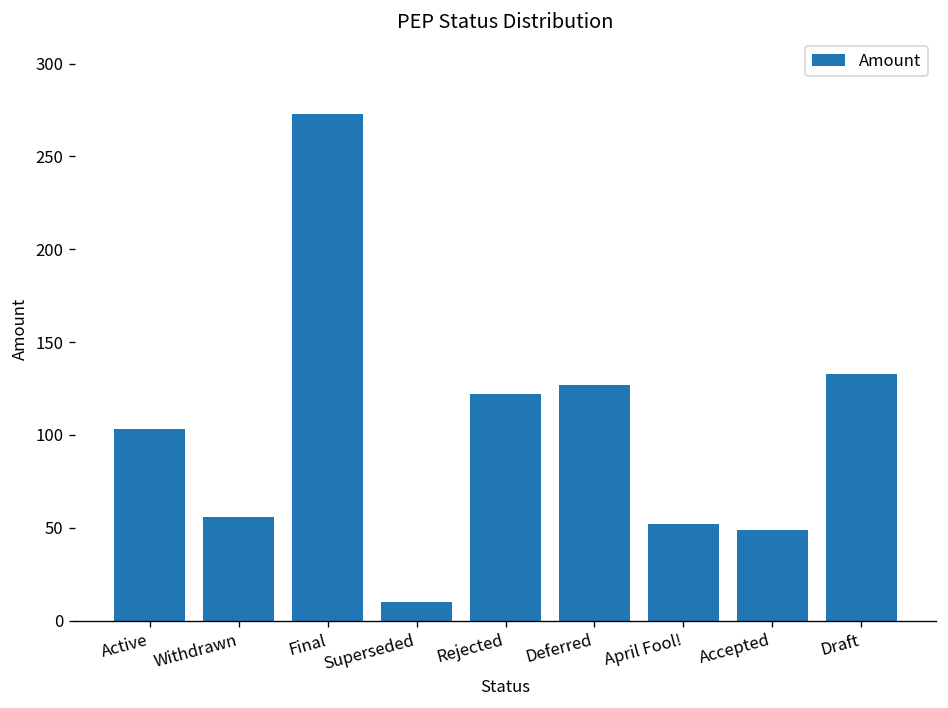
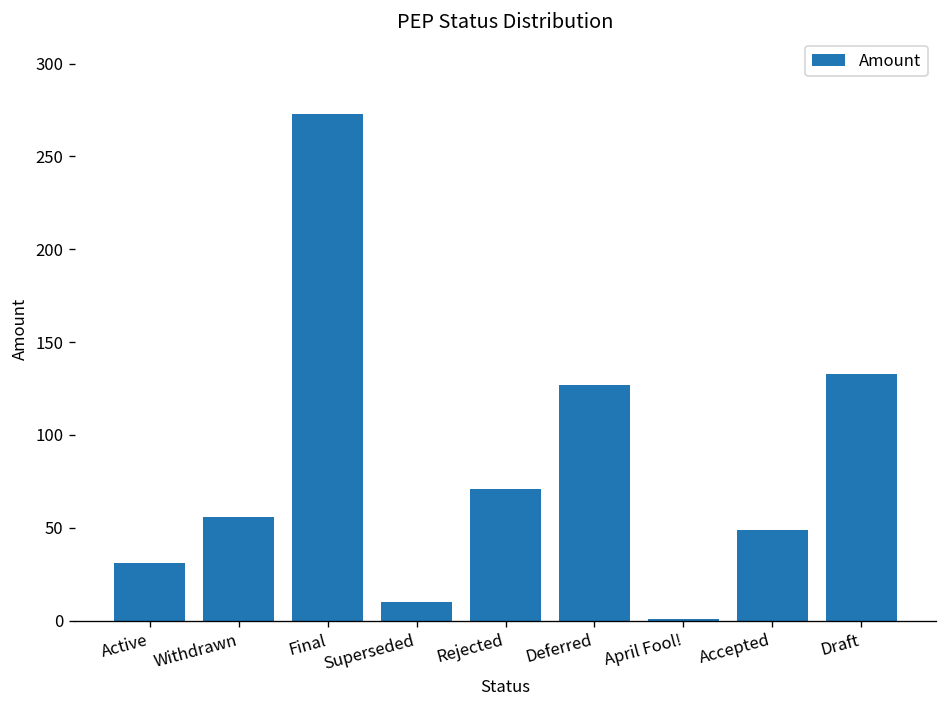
Active: 103 -> 31
Rejected: 122 -> 71
April Fool!: 52 -> 1
